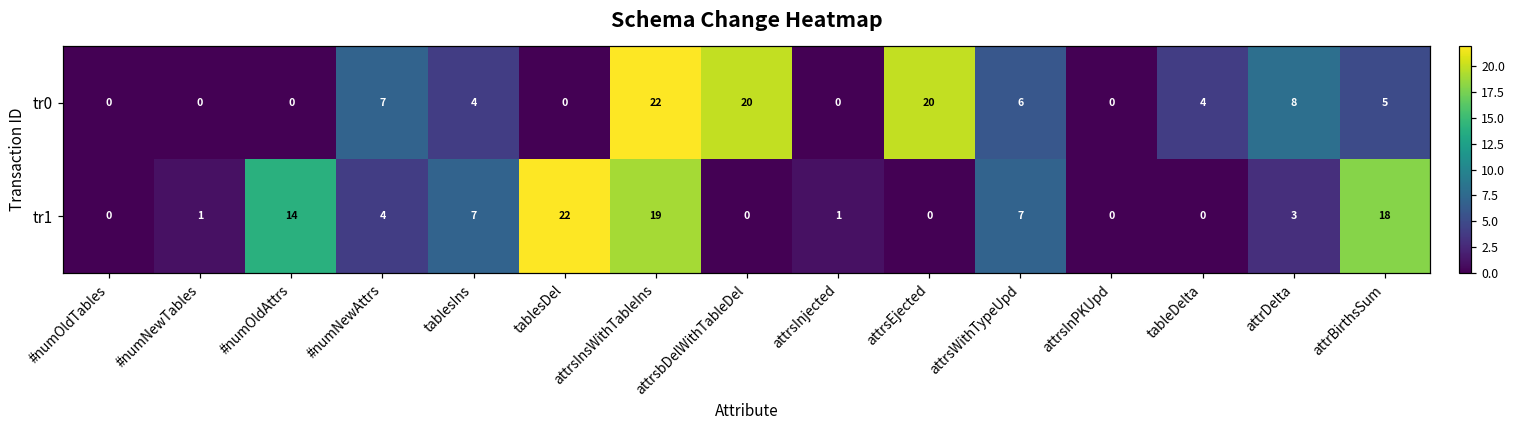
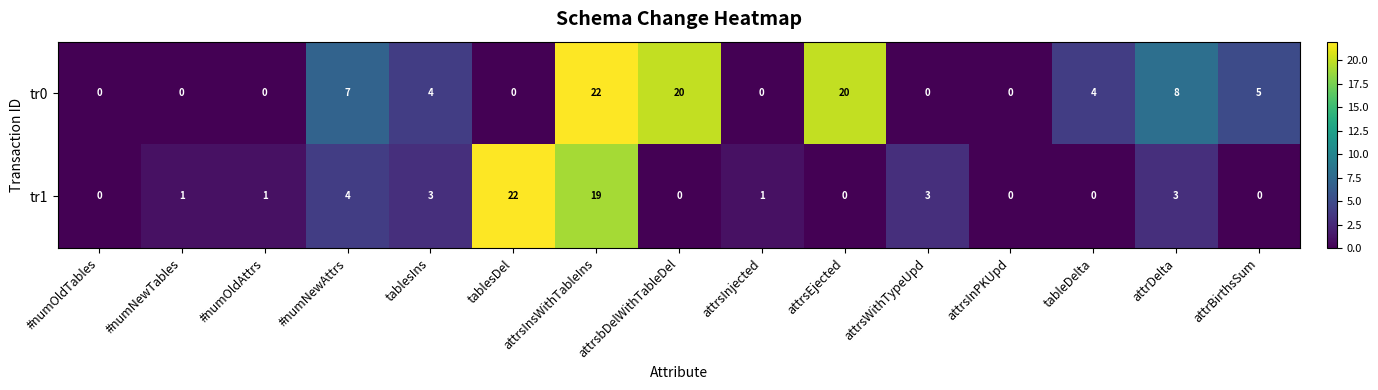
tr0, attrsWithTypeUpd: 6 -> 0
tr1, #numOldAttrs: 14 -> 1
tr1, tablesIns: 7 -> 3
tr1, attrsWithTypeUpd: 7 -> 3
tr1, attrBirthsSum: 18 -> 0
